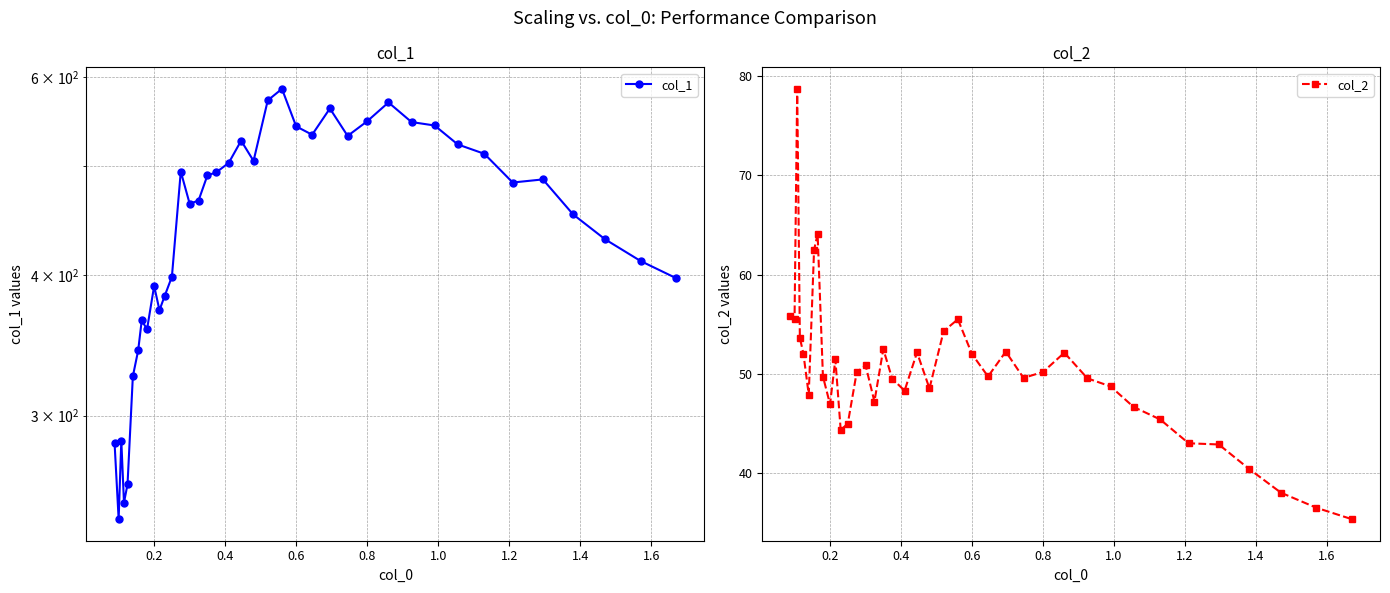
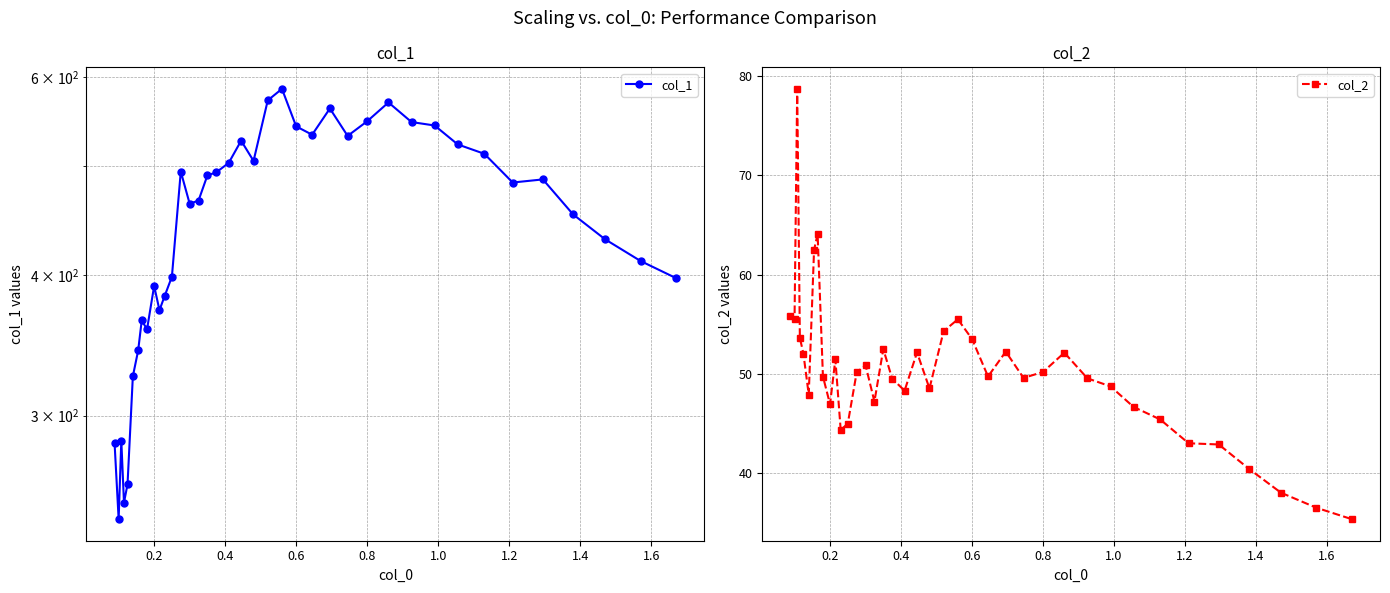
col_2, 0.6: 52 -> 54
